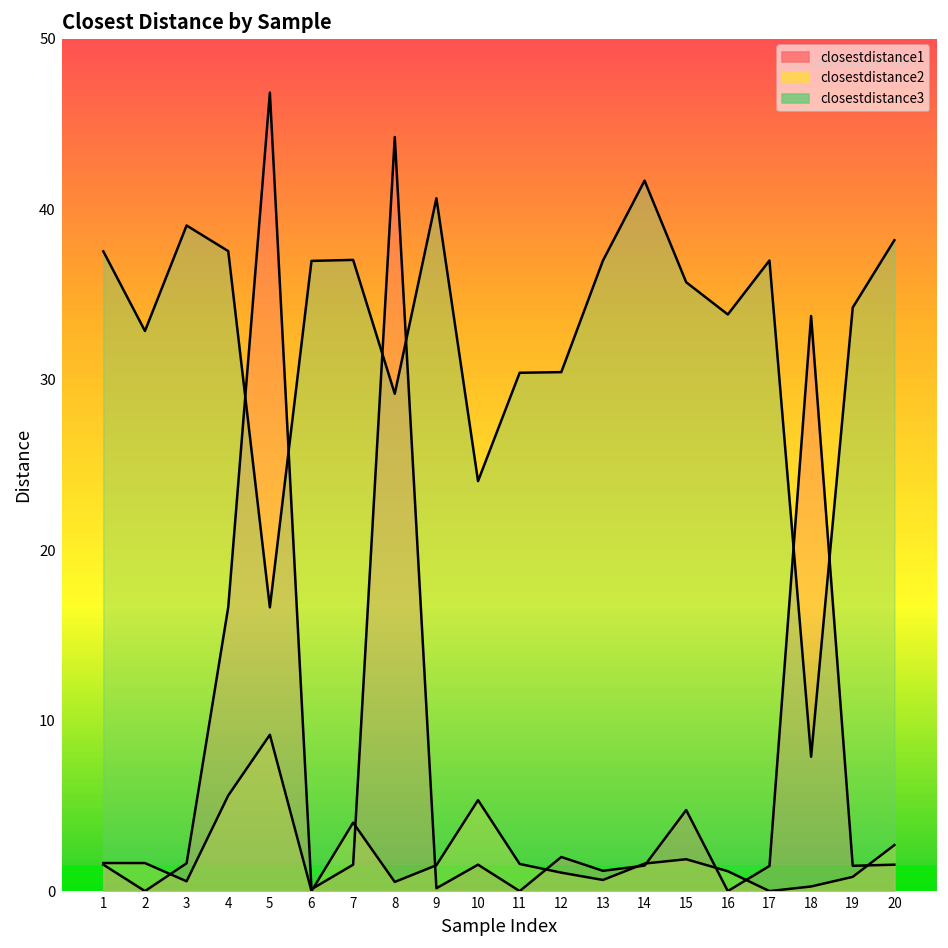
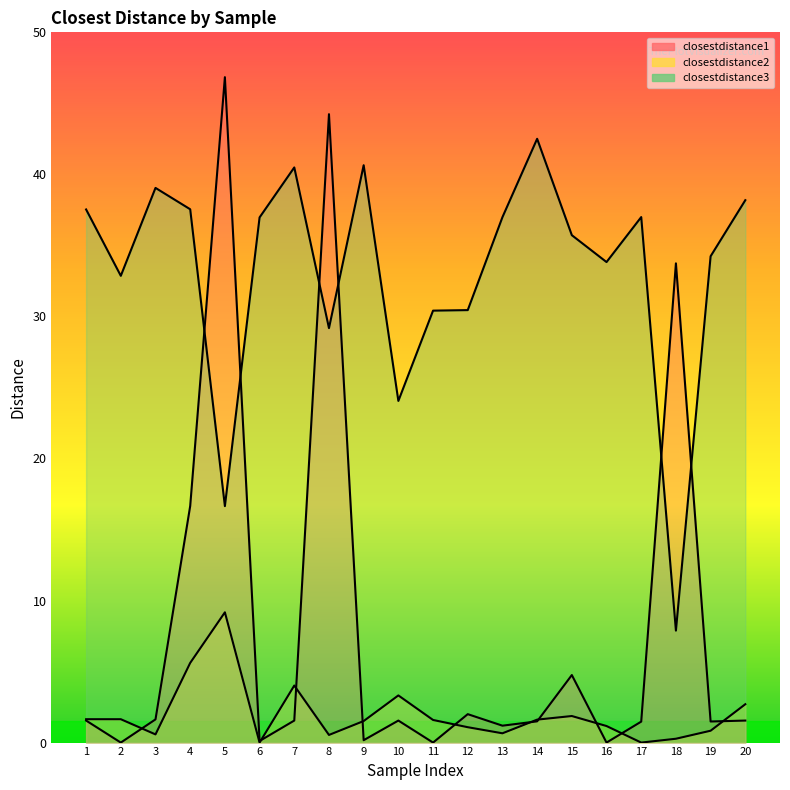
closestdistance3, 7: 37.0 -> 40.5
closestdistance2, 10: 5.3 -> 3.3
closestdistance3, 14: 41.7 -> 42.5
